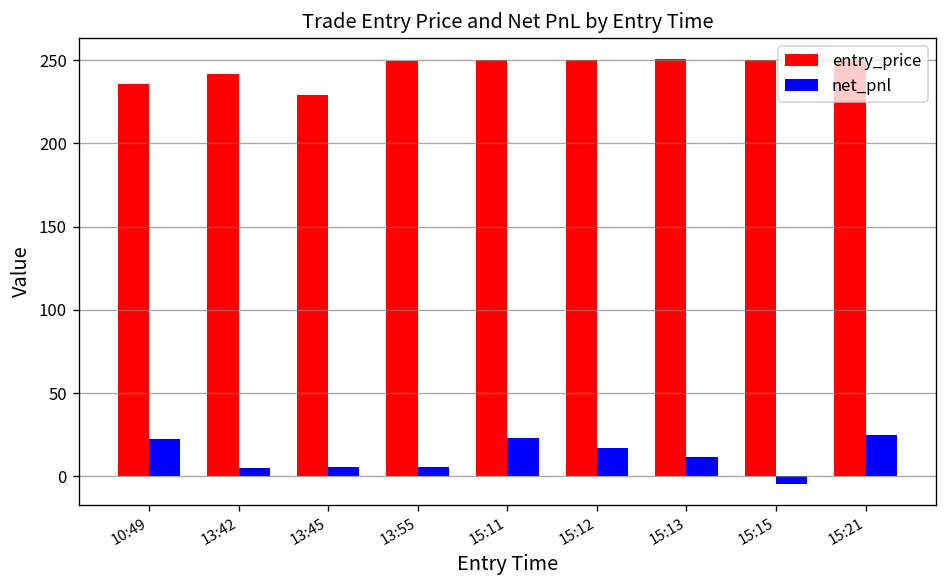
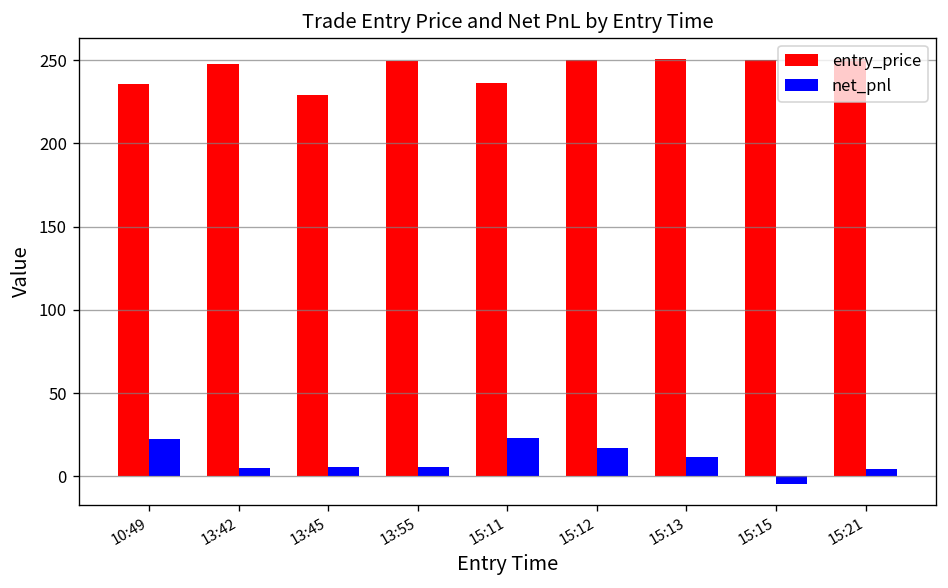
entry_price, 13:42: 242 -> 248
entry_price, 15:11: 250 -> 236
net_pnl, 15:21: 25 -> 4
